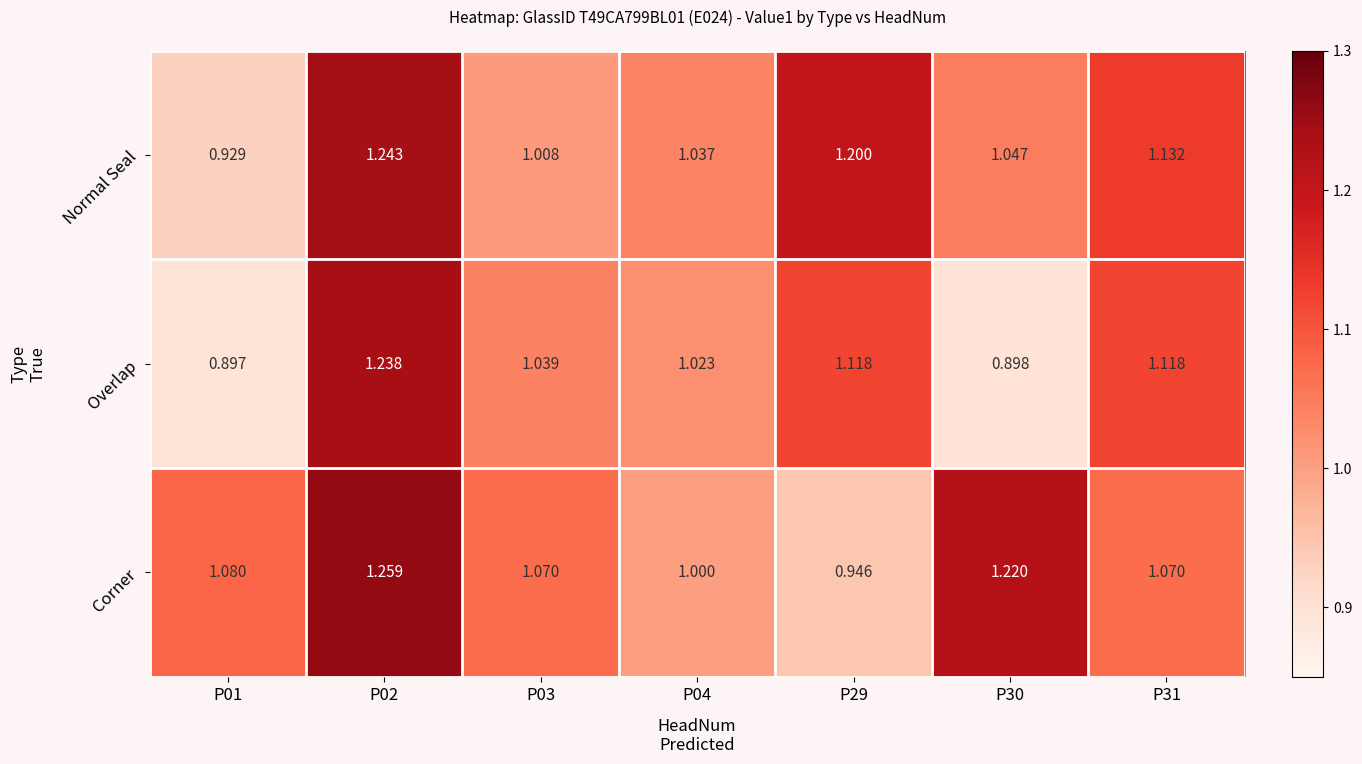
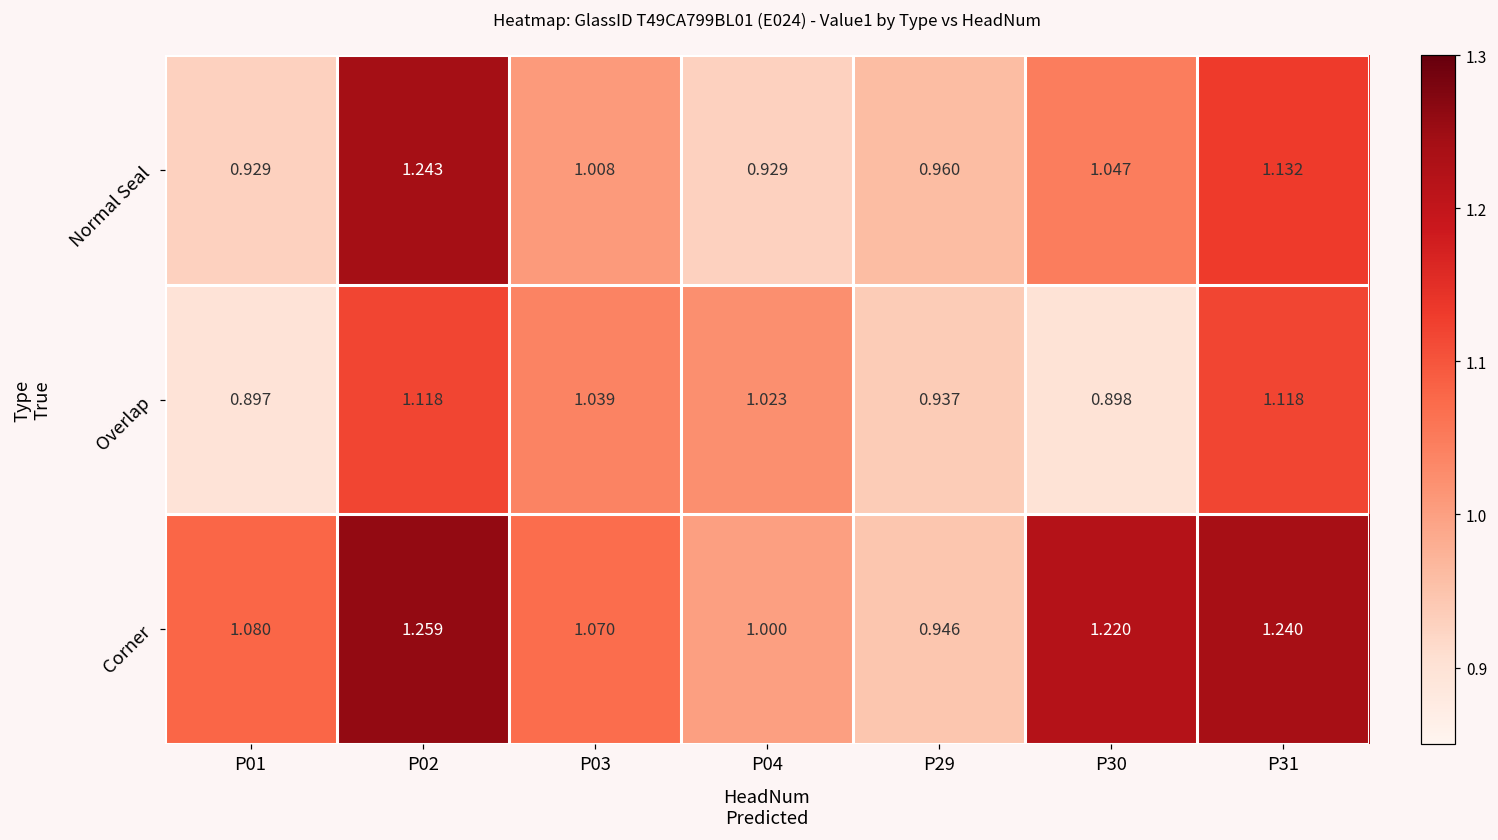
Normal Seal, P04: 1.037 -> 0.929
Normal Seal, P29: 1.200 -> 0.960
Overlap, P02: 1.238 -> 1.118
Overlap, P29: 1.118 -> 0.937
Corner, P31: 1.070 -> 1.240
